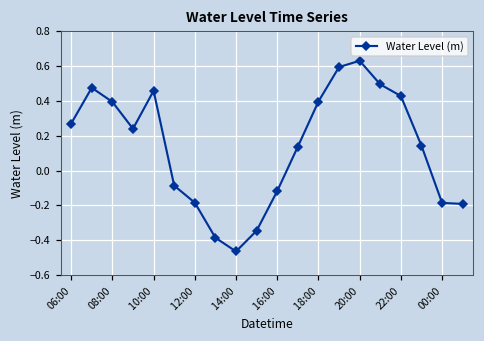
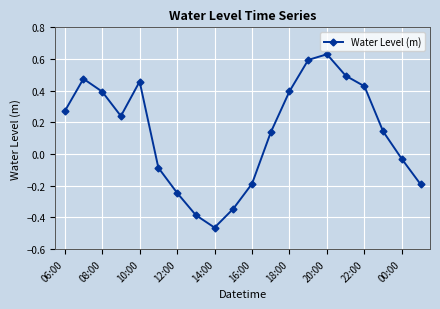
12:00: -0.18 -> -0.24
16:00: -0.12 -> -0.19
00:00: -0.19 -> -0.03
